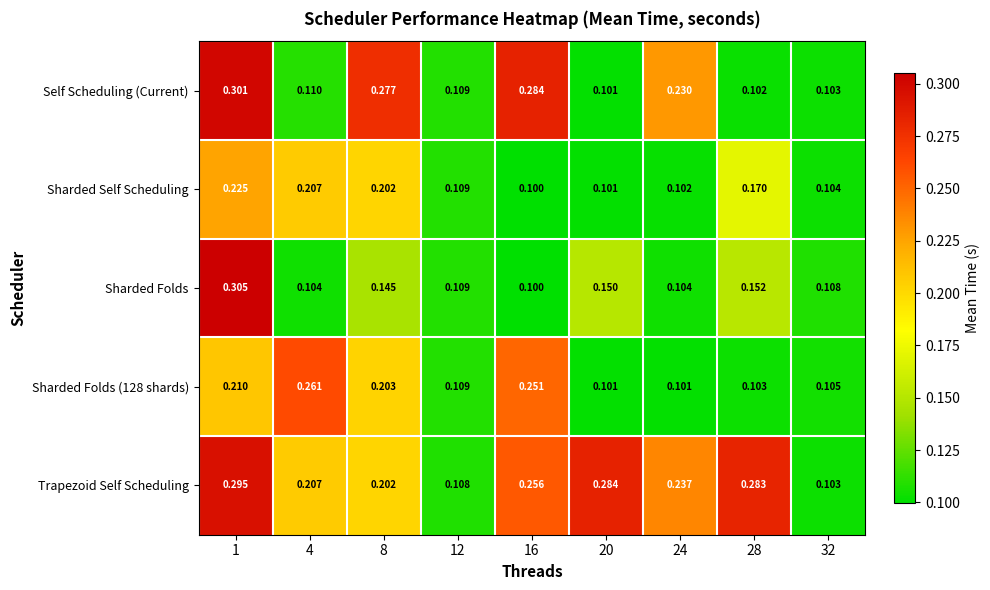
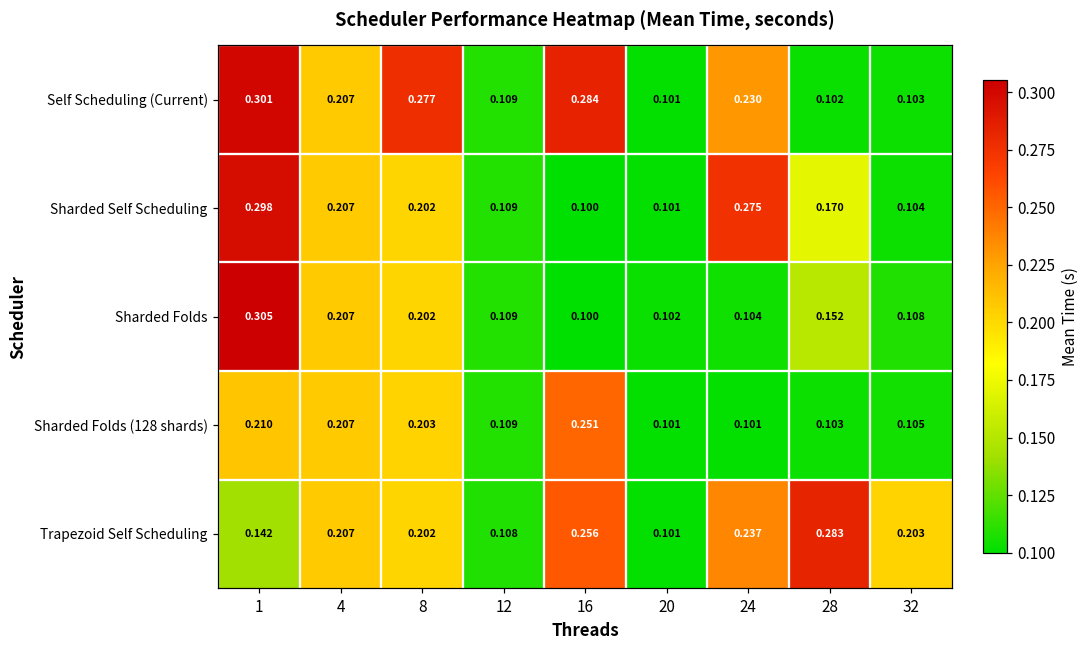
Self Scheduling (Current), 4: 0.110 -> 0.207
Sharded Self Scheduling, 1: 0.225 -> 0.298
Sharded Self Scheduling, 24: 0.102 -> 0.275
Sharded Folds, 4: 0.104 -> 0.207
Sharded Folds, 8: 0.145 -> 0.202
Sharded Folds, 20: 0.150 -> 0.102
Sharded Folds (128 shards), 4: 0.261 -> 0.207
Trapezoid Self Scheduling, 1: 0.295 -> 0.142
Trapezoid Self Scheduling, 20: 0.284 -> 0.101
Trapezoid Self Scheduling, 32: 0.103 -> 0.203
